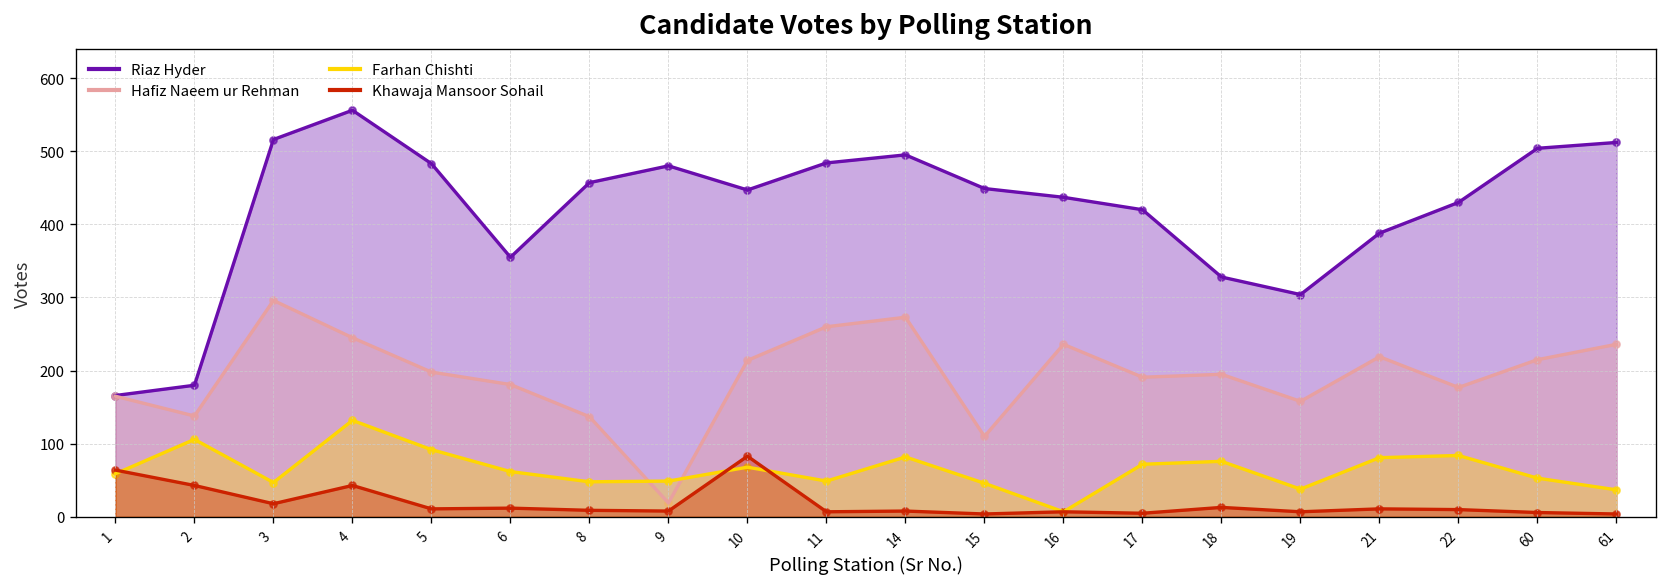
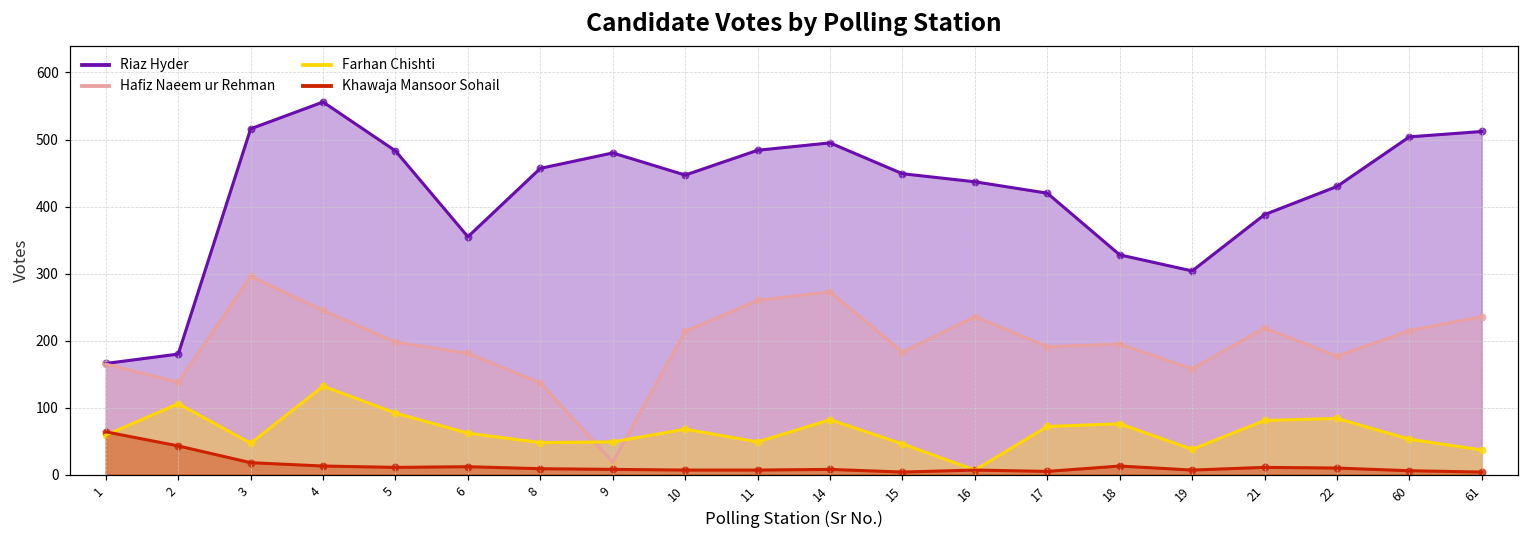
Khawaja Mansoor Sohail, 4: 40 -> 10
Khawaja Mansoor Sohail, 10: 80 -> 10
Hafiz Naeem ur Rehman, 15: 110 -> 180
